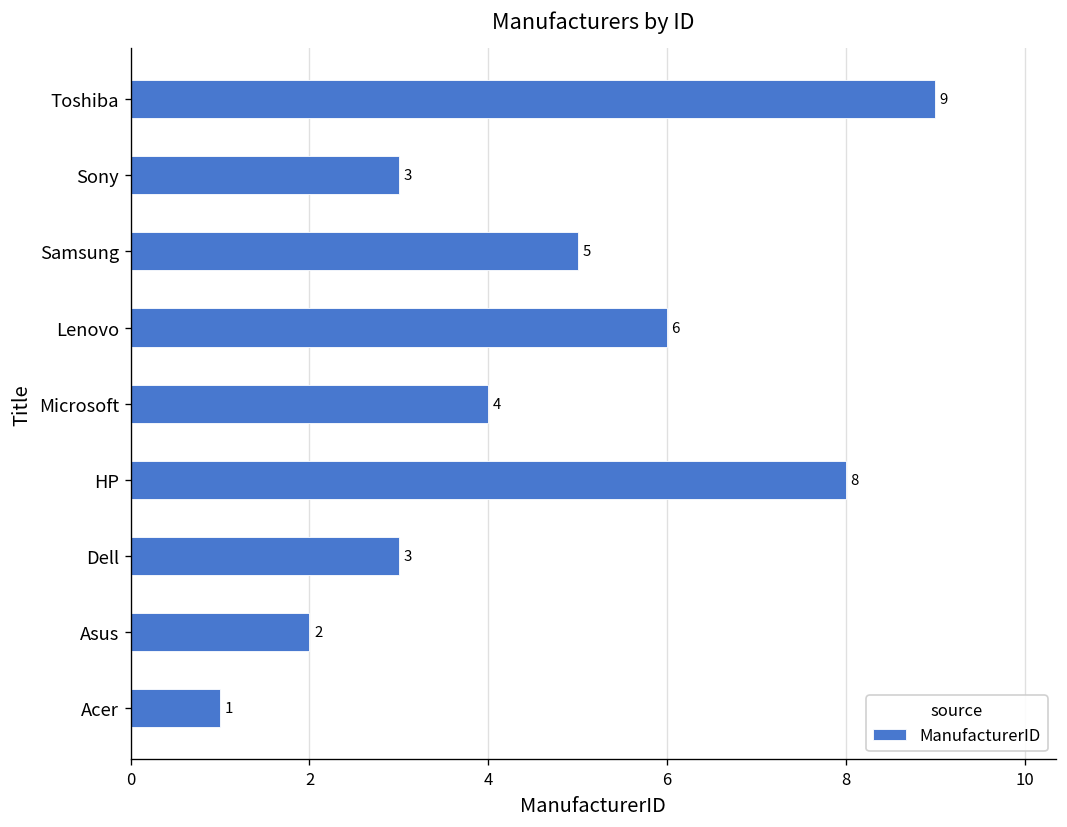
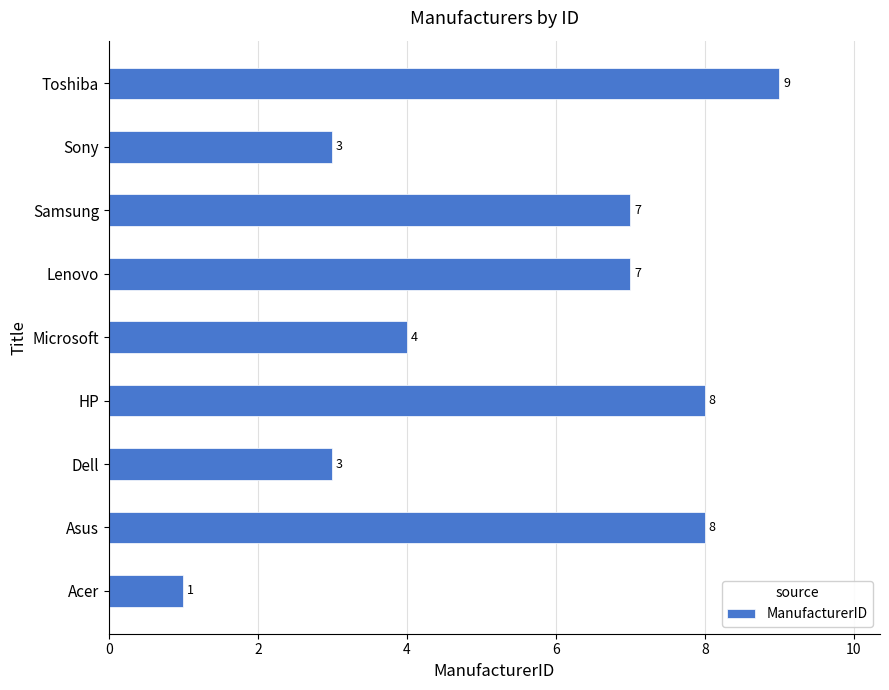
Samsung: 5 -> 7
Lenovo: 6 -> 7
Asus: 2 -> 8
